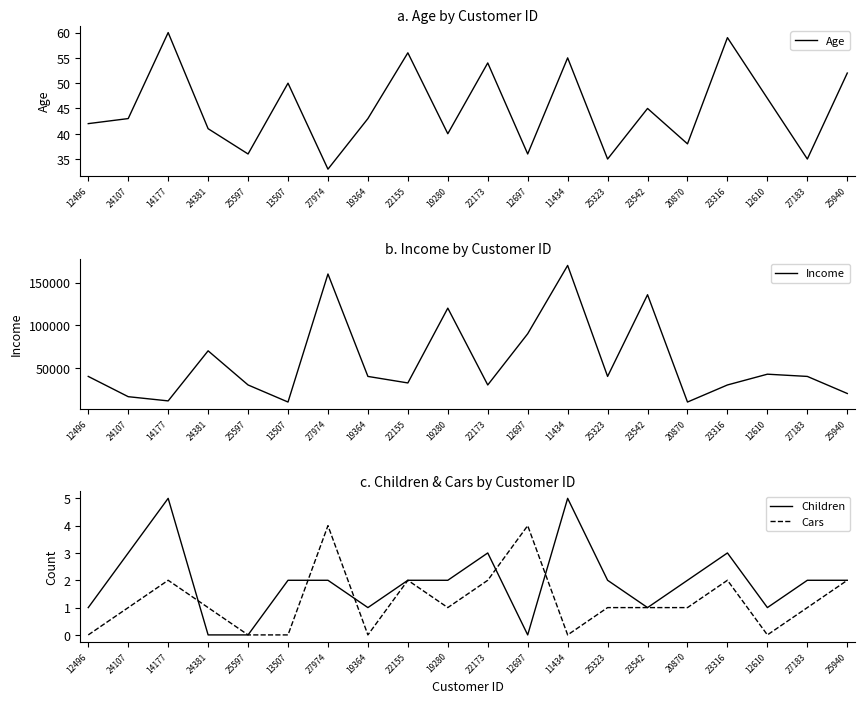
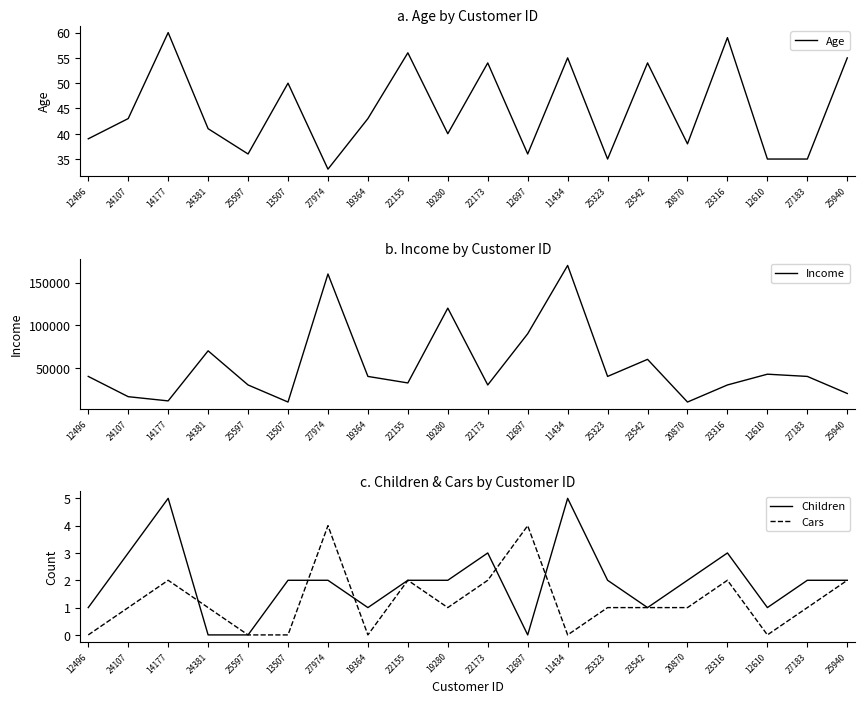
a. Age by Customer ID, 12496: 42 -> 39
a. Age by Customer ID, 23542: 45 -> 54
a. Age by Customer ID, 12610: 47 -> 35
a. Age by Customer ID, 25940: 52 -> 55
b. Income by Customer ID, 23542: 140000 -> 60000
